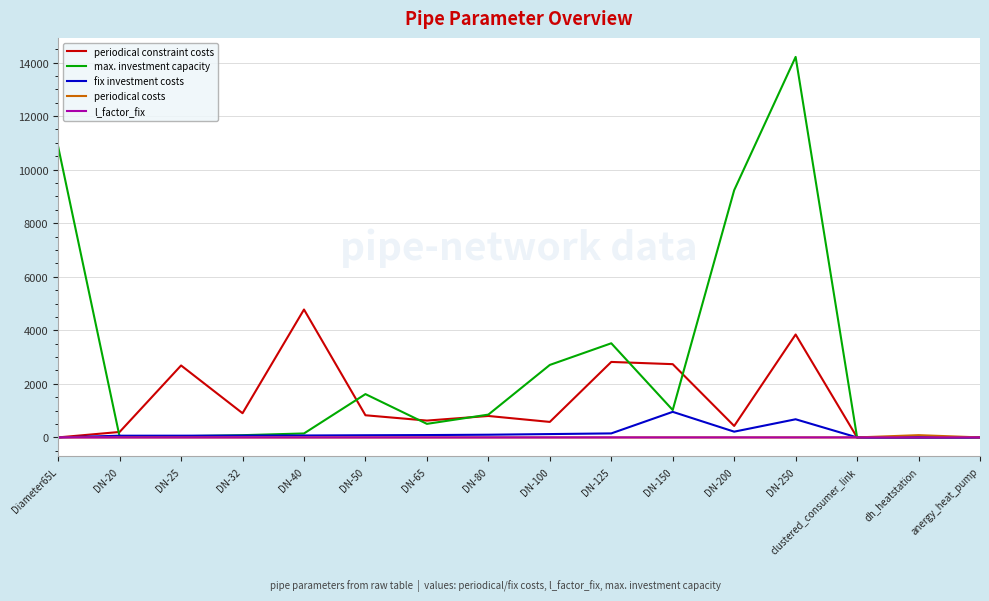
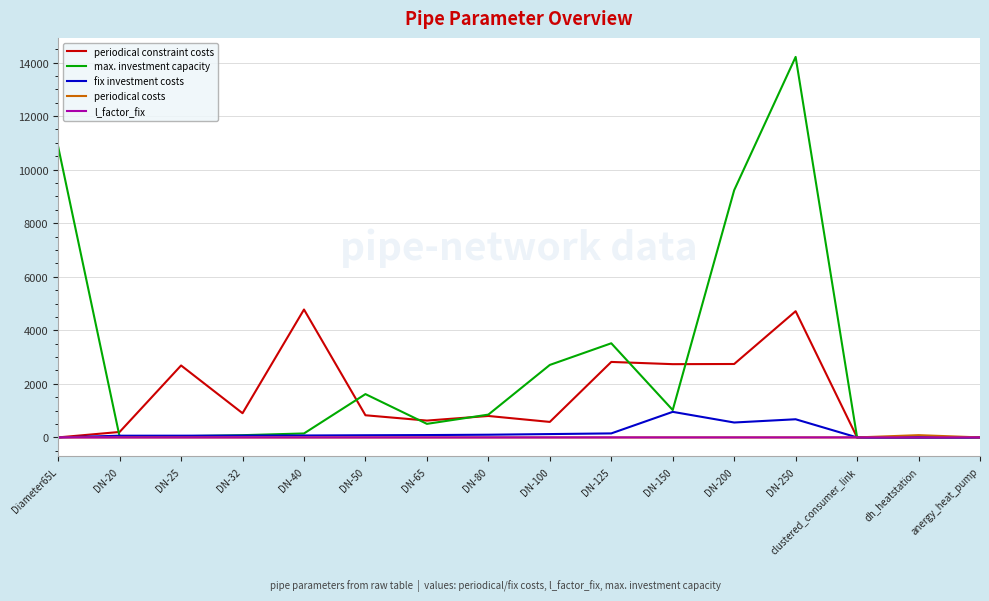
periodical constraint costs, DN-200: 400 -> 2700
fix investment costs, DN-200: 200 -> 600
periodical constraint costs, DN-250: 3800 -> 4700
